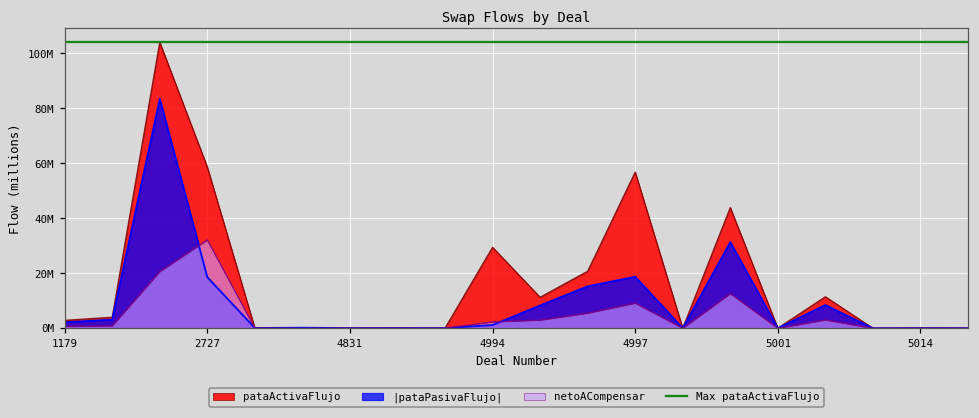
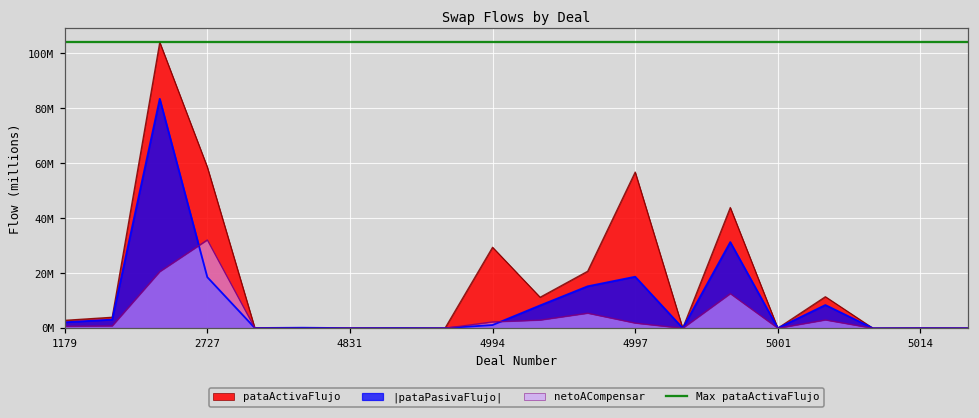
netoACompensar, 4997: 9000000 -> 2000000
